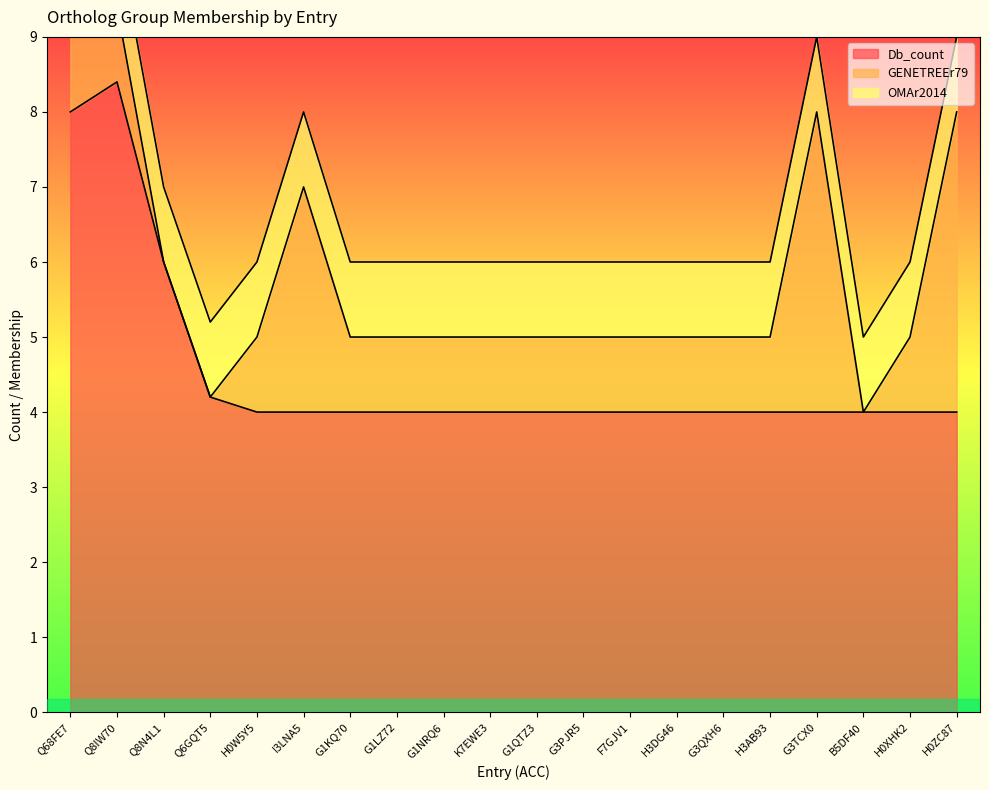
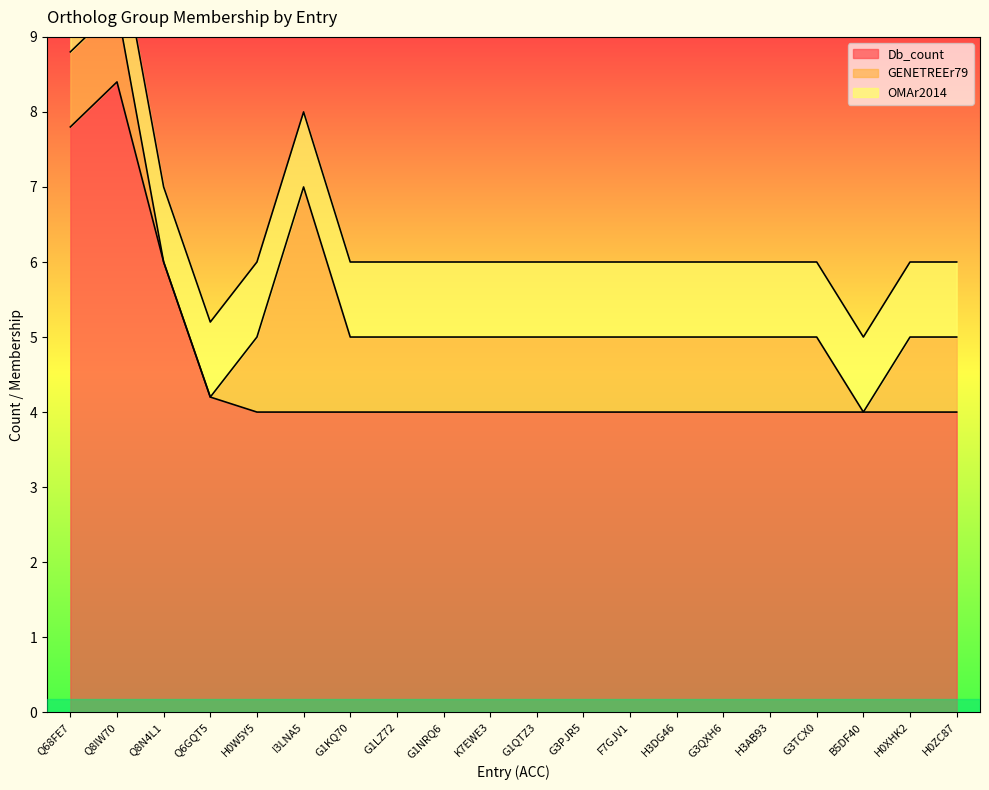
Db_count, Q68FE7: 8.0 -> 7.8
GENETREEr79, G3TCX0: 4 -> 1
GENETREEr79, H0ZC87: 4 -> 1
